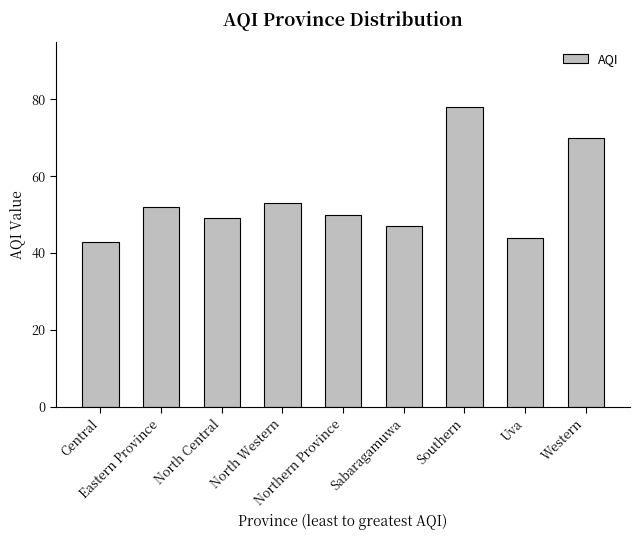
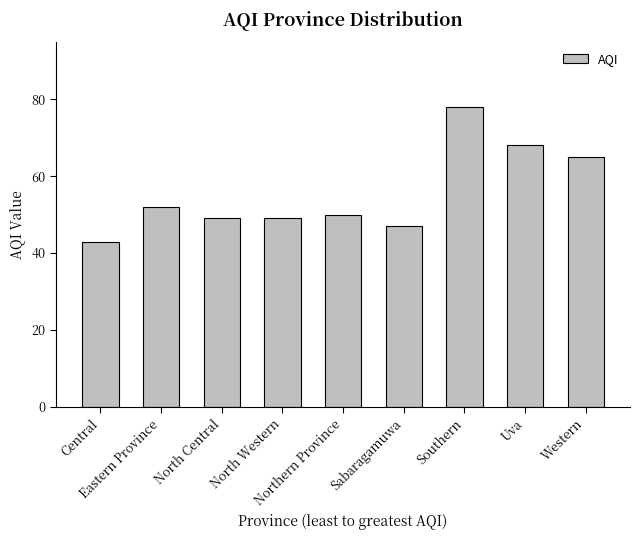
North Western: 53 -> 49
Uva: 44 -> 68
Western: 70 -> 65
